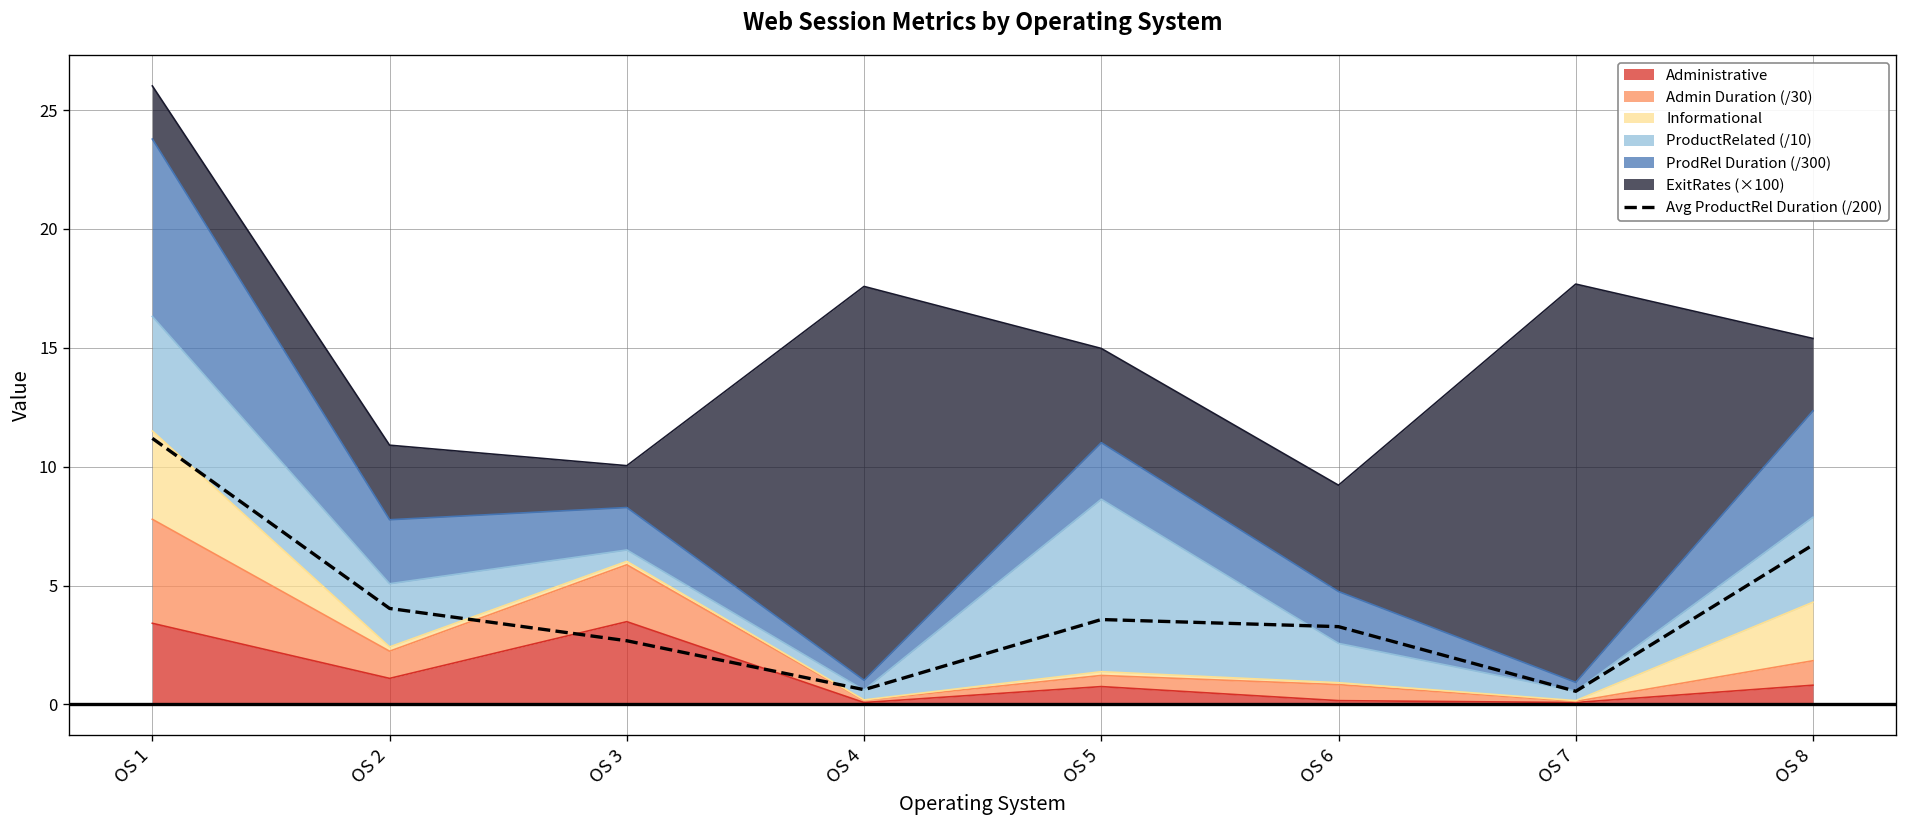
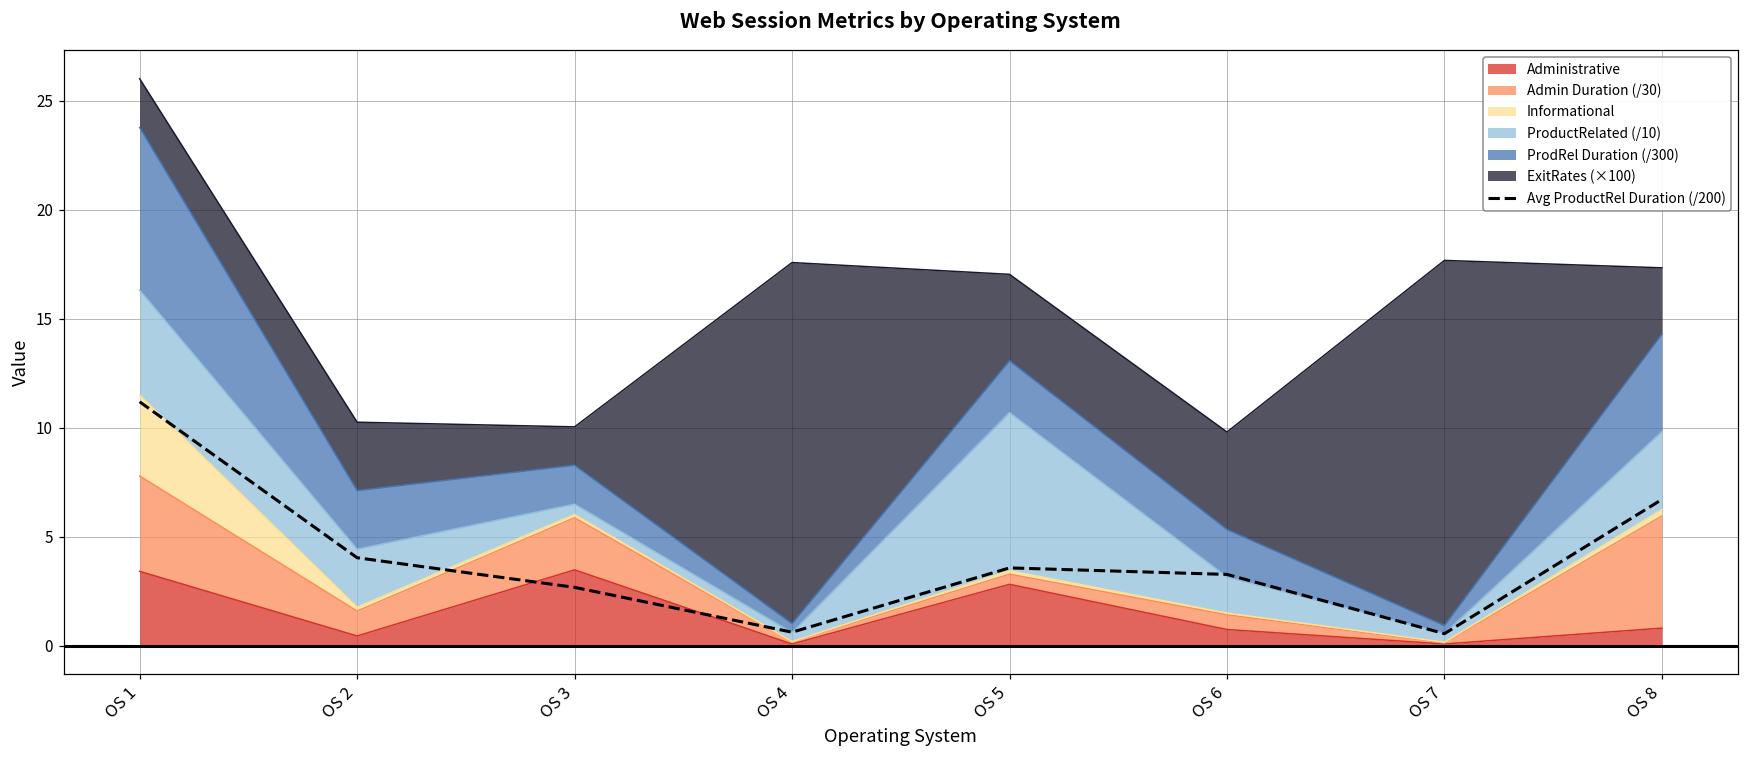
Administrative, OS 2: 1.1 -> 0.4
Administrative, OS 5: 0.8 -> 2.8
Administrative, OS 6: 0.2 -> 0.7
Admin Duration (/30), OS 8: 1.0 -> 5.1
Informational, OS 8: 2.5 -> 0.3
